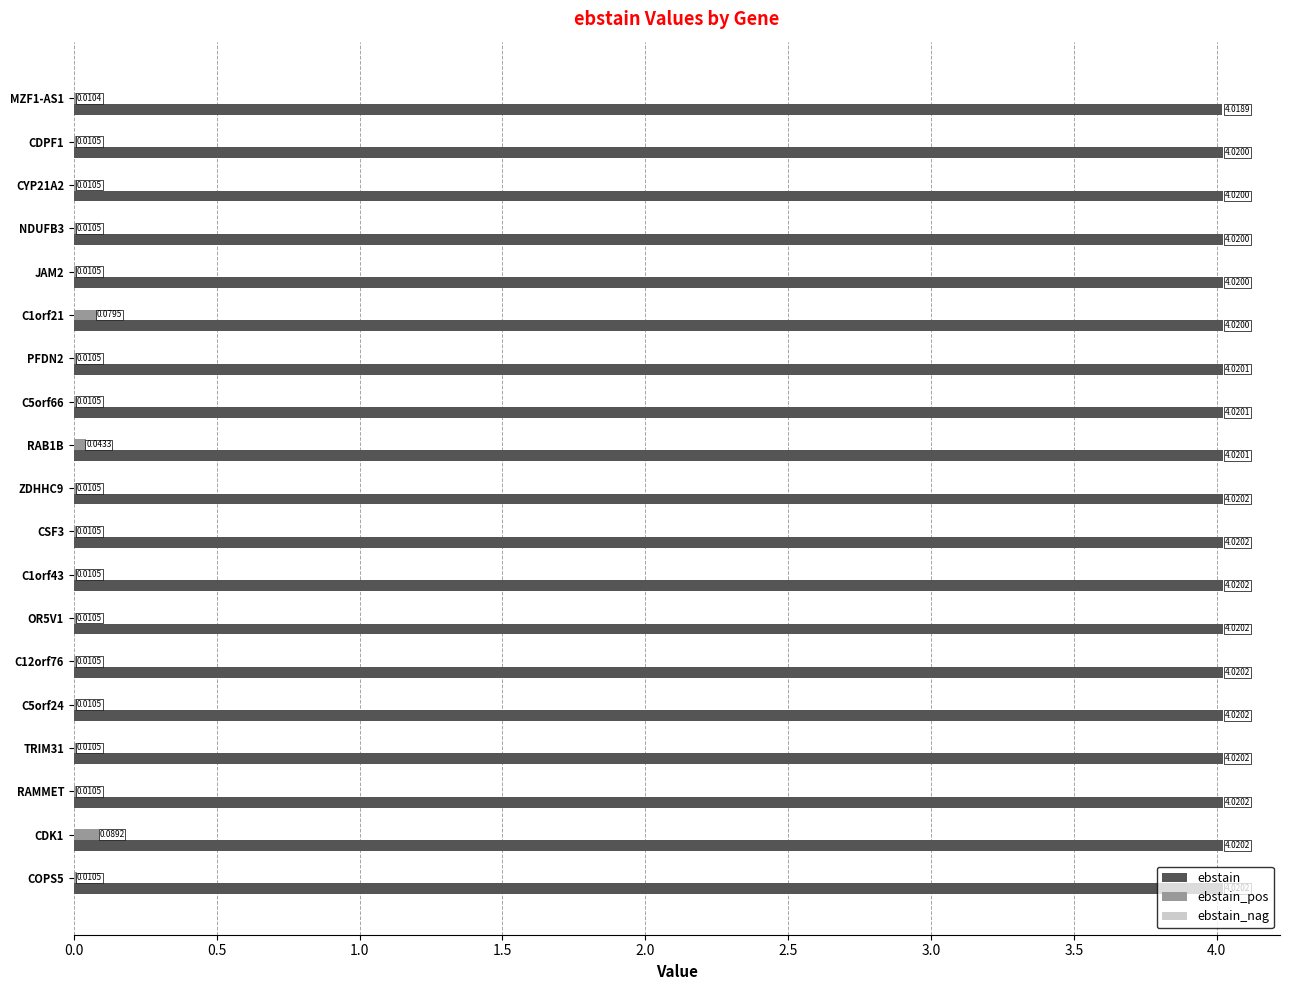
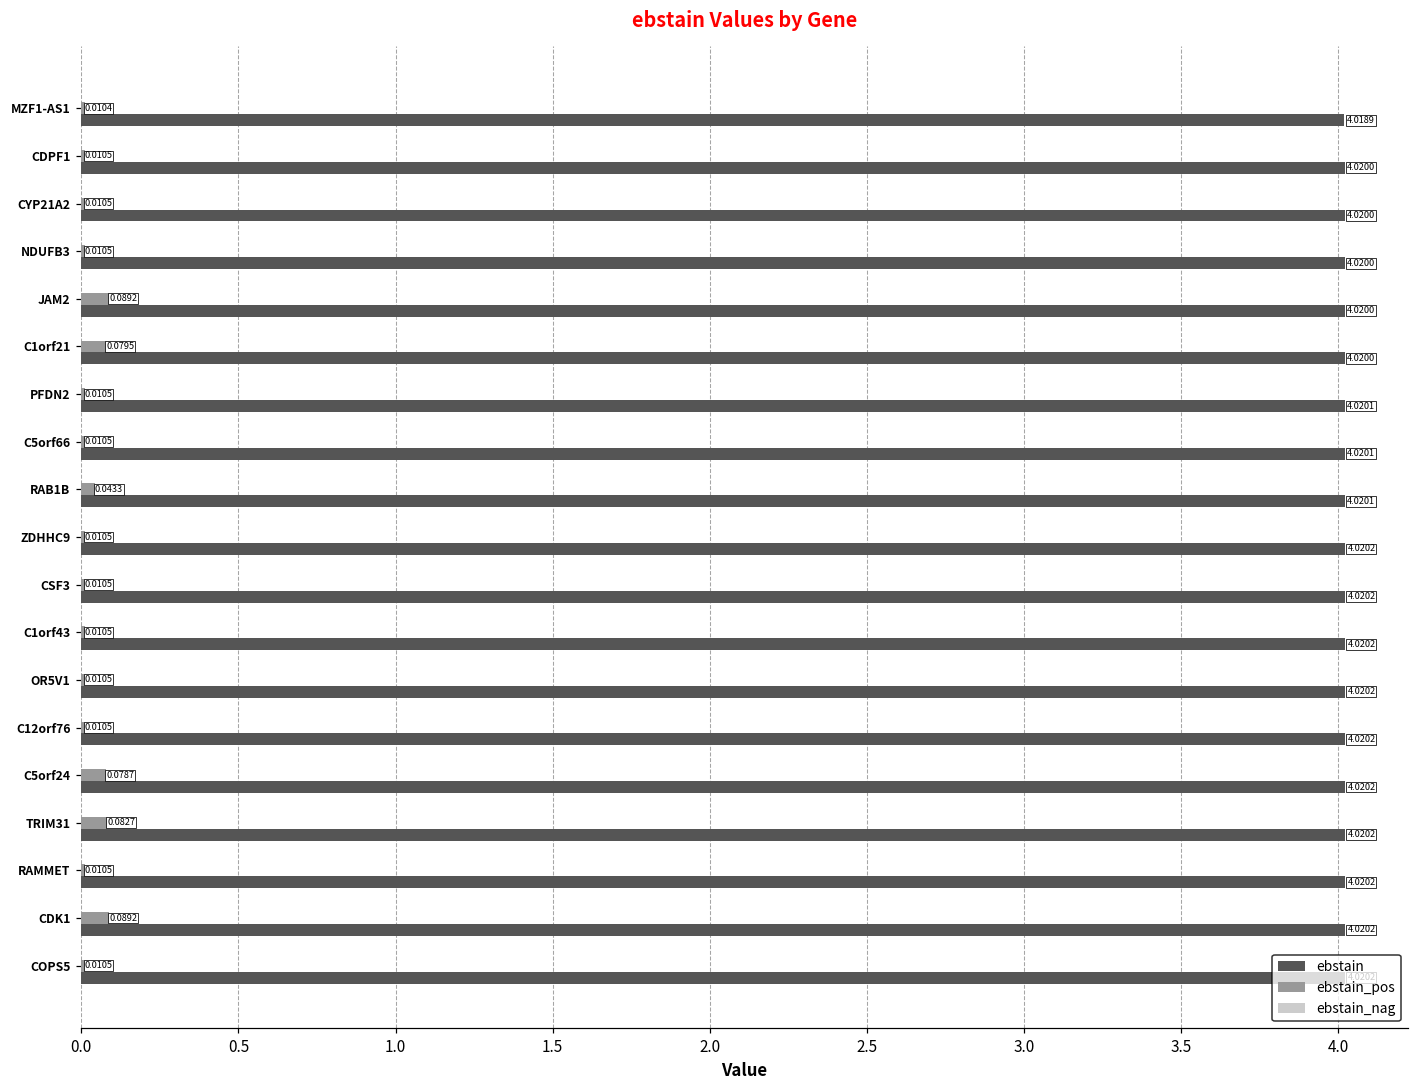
ebstain_pos, JAM2: 0.0105 -> 0.0892
ebstain_pos, C5orf24: 0.0105 -> 0.0787
ebstain_pos, TRIM31: 0.0105 -> 0.0827
